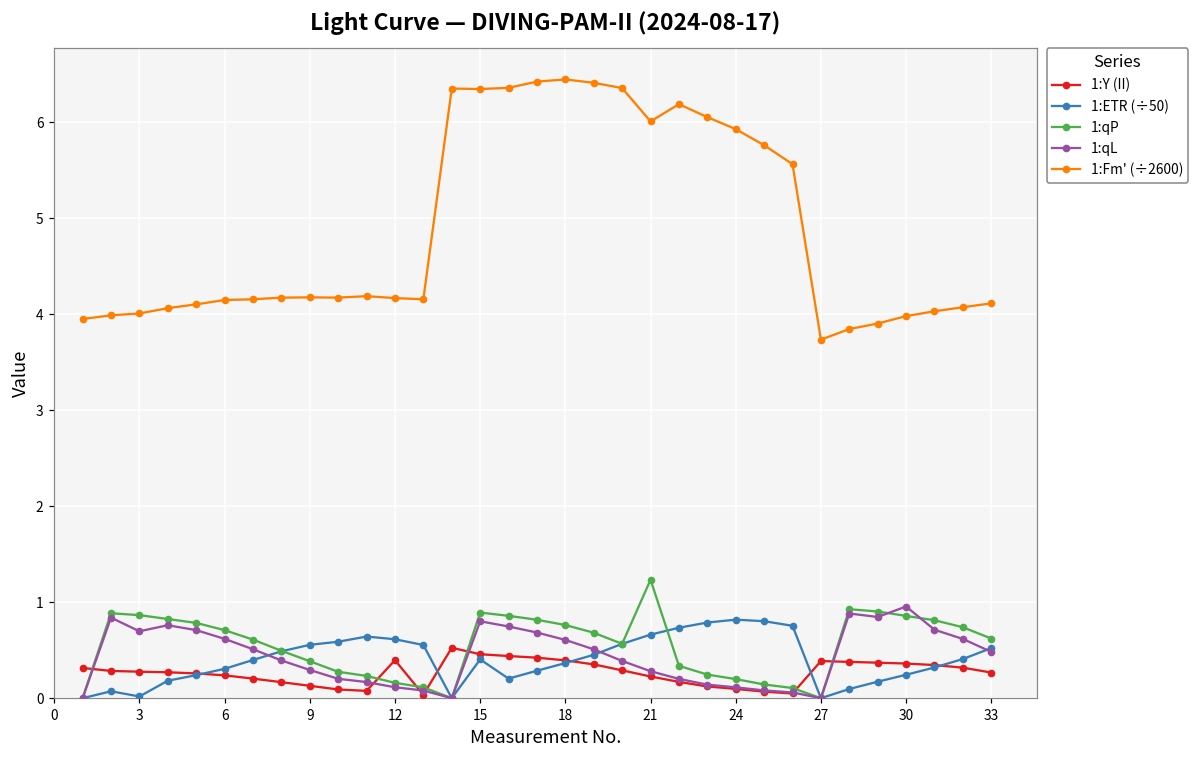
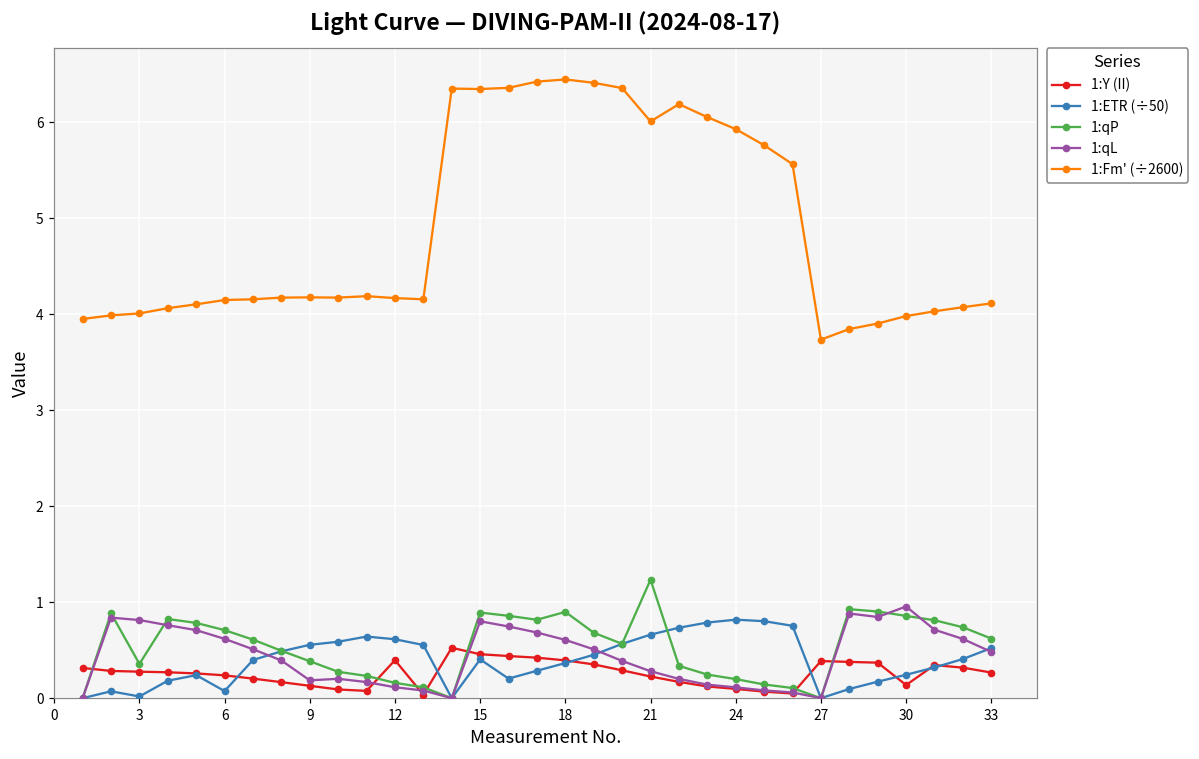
1:qP, 3: 0.9 -> 0.4
1:qL, 3: 0.7 -> 0.8
1:ETR (÷50), 6: 0.3 -> 0.1
1:qL, 9: 0.3 -> 0.2
1:qP, 18: 0.8 -> 0.9
1:Y (II), 30: 0.4 -> 0.1
